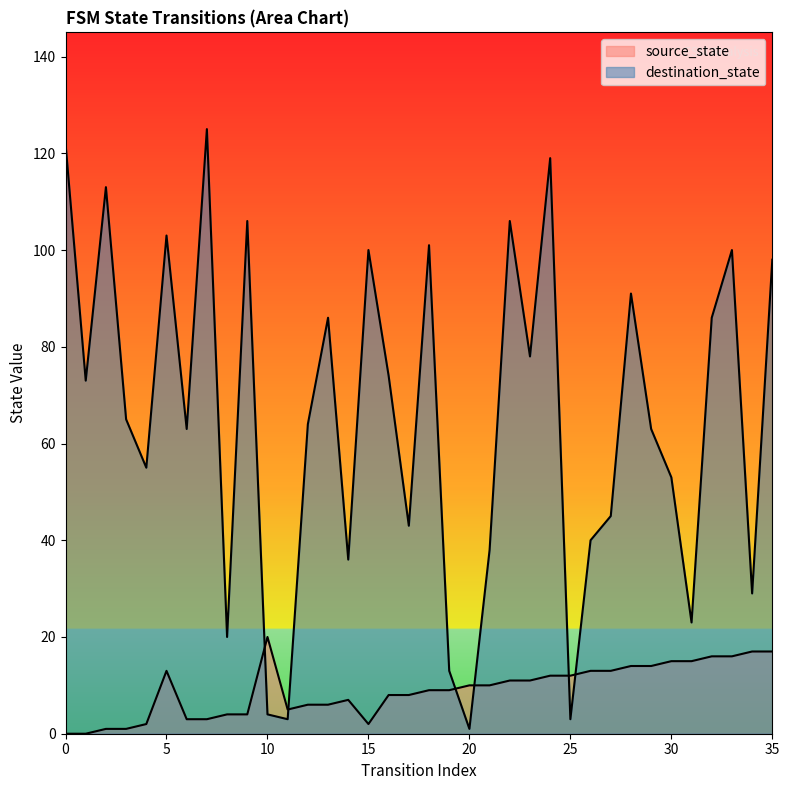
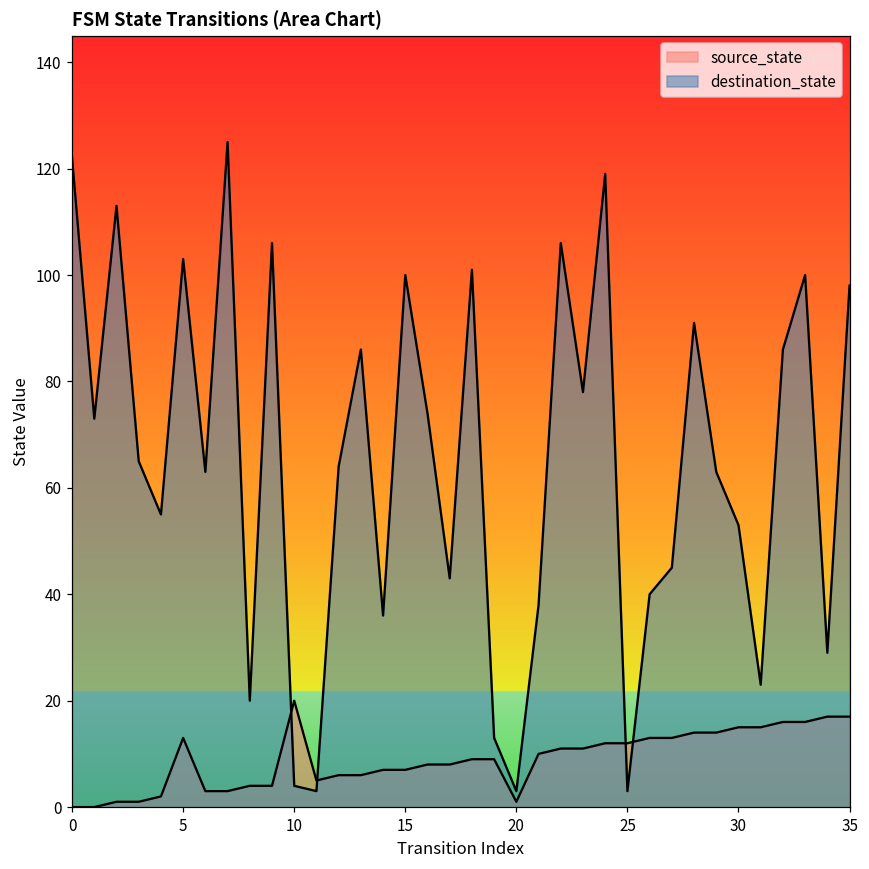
source_state, 15: 2 -> 7
source_state, 20: 10 -> 1
destination_state, 20: 1 -> 3
